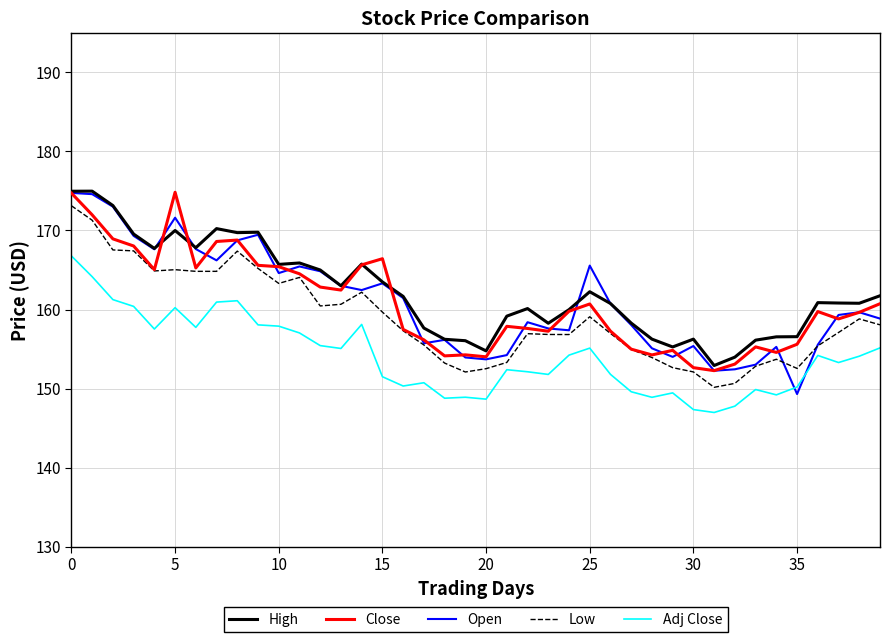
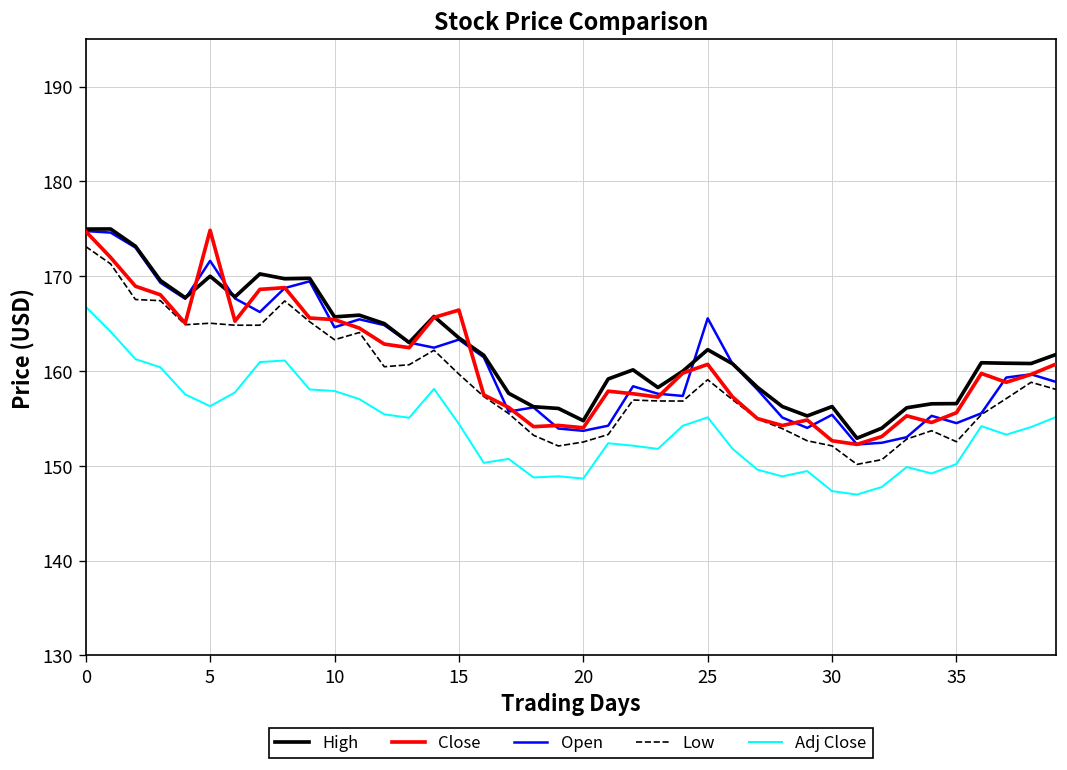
Adj Close, 5: 160 -> 156
Adj Close, 15: 151 -> 154
Open, 35: 149 -> 155
